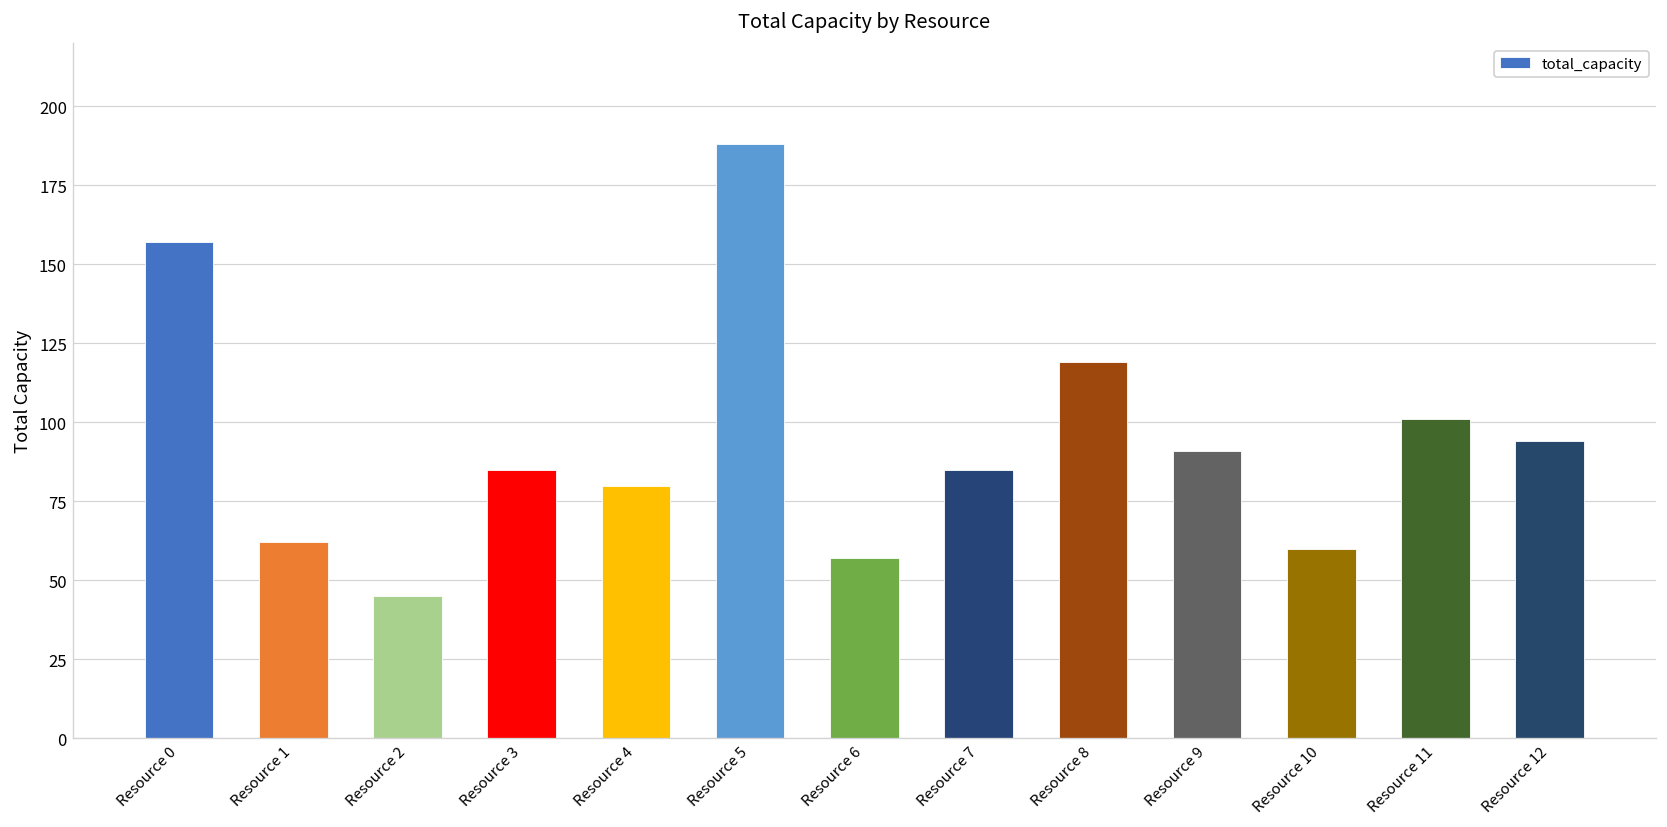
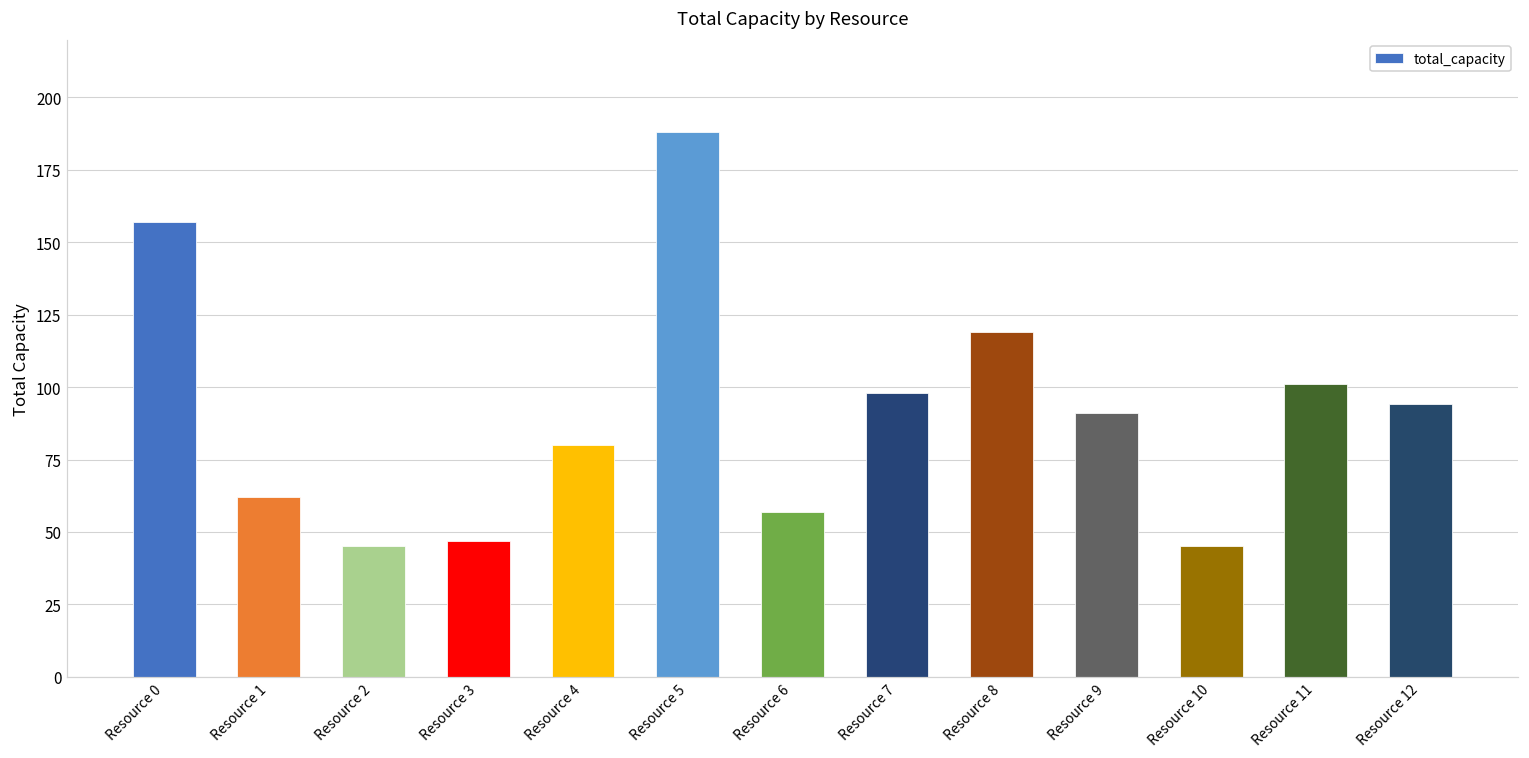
Resource 3: 85 -> 47
Resource 7: 85 -> 98
Resource 10: 60 -> 45
